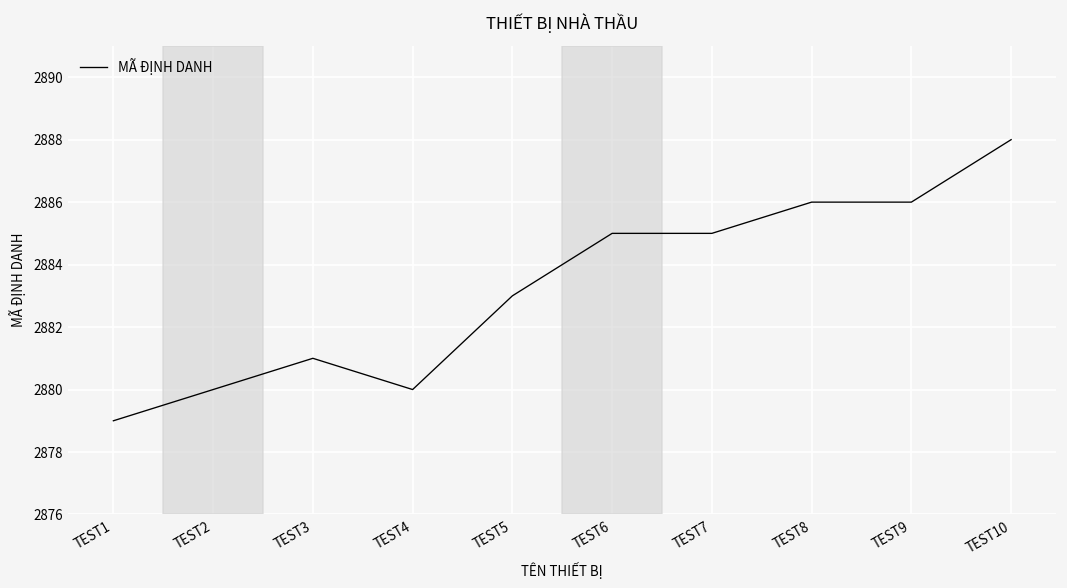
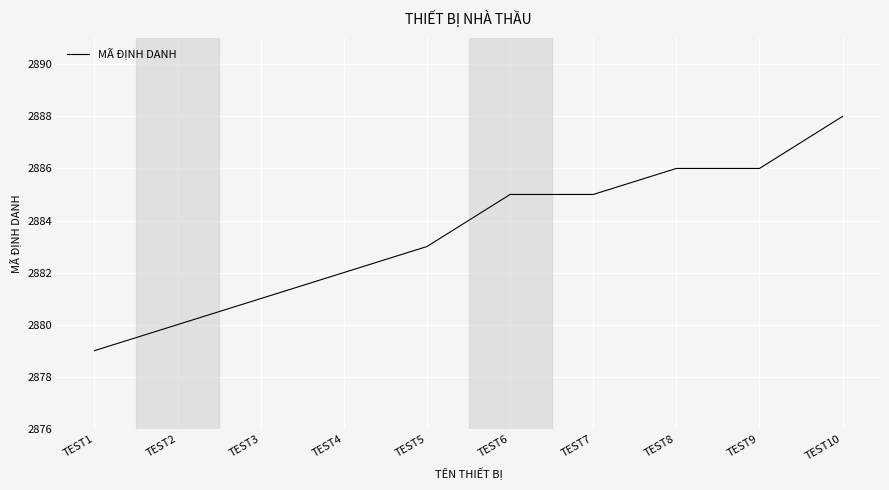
TEST4: 2880 -> 2882
